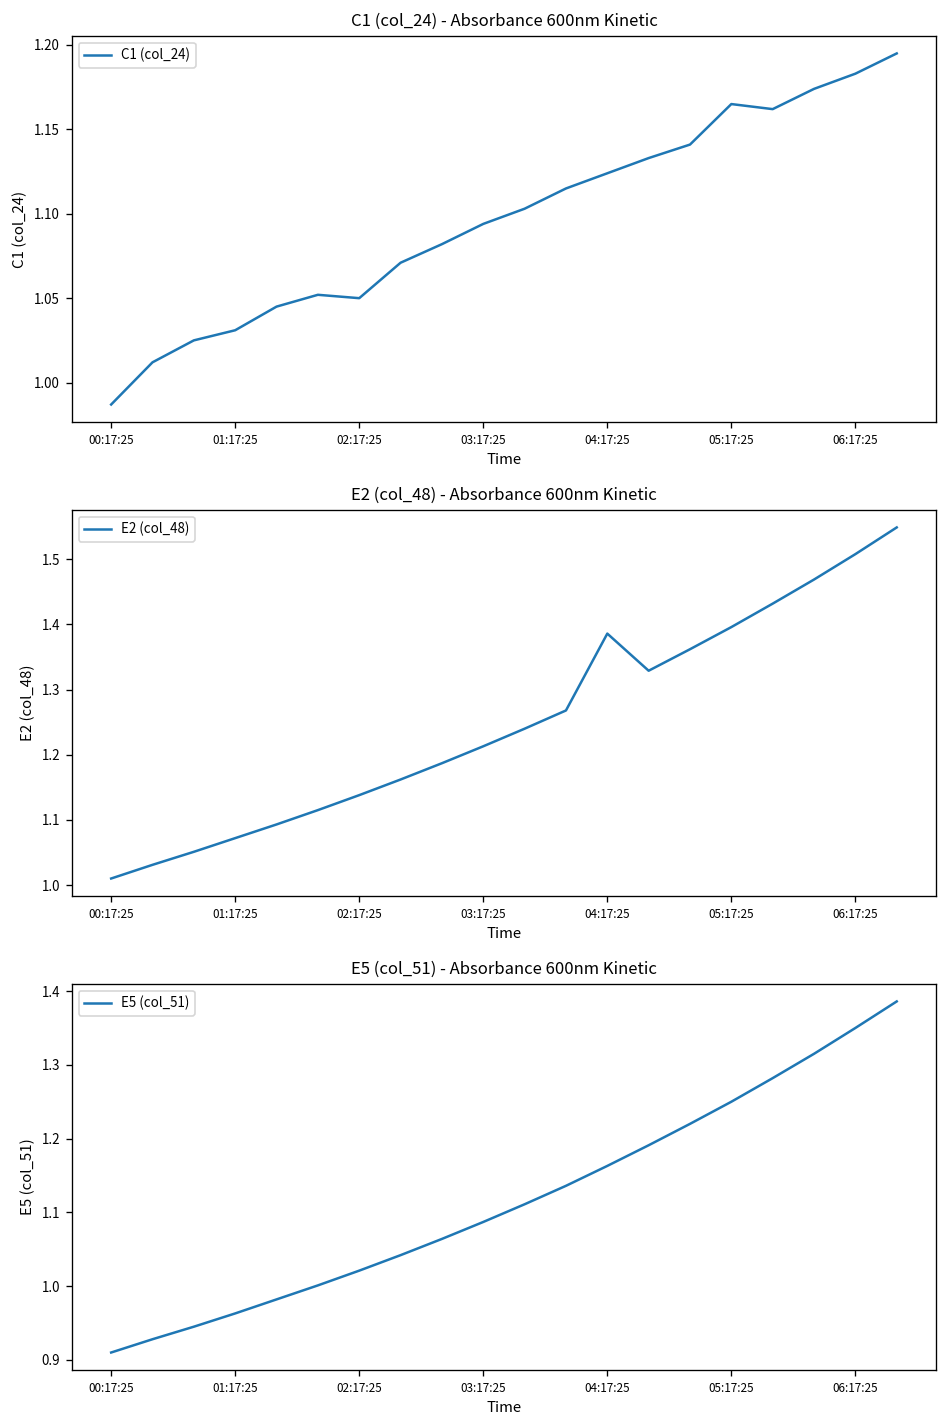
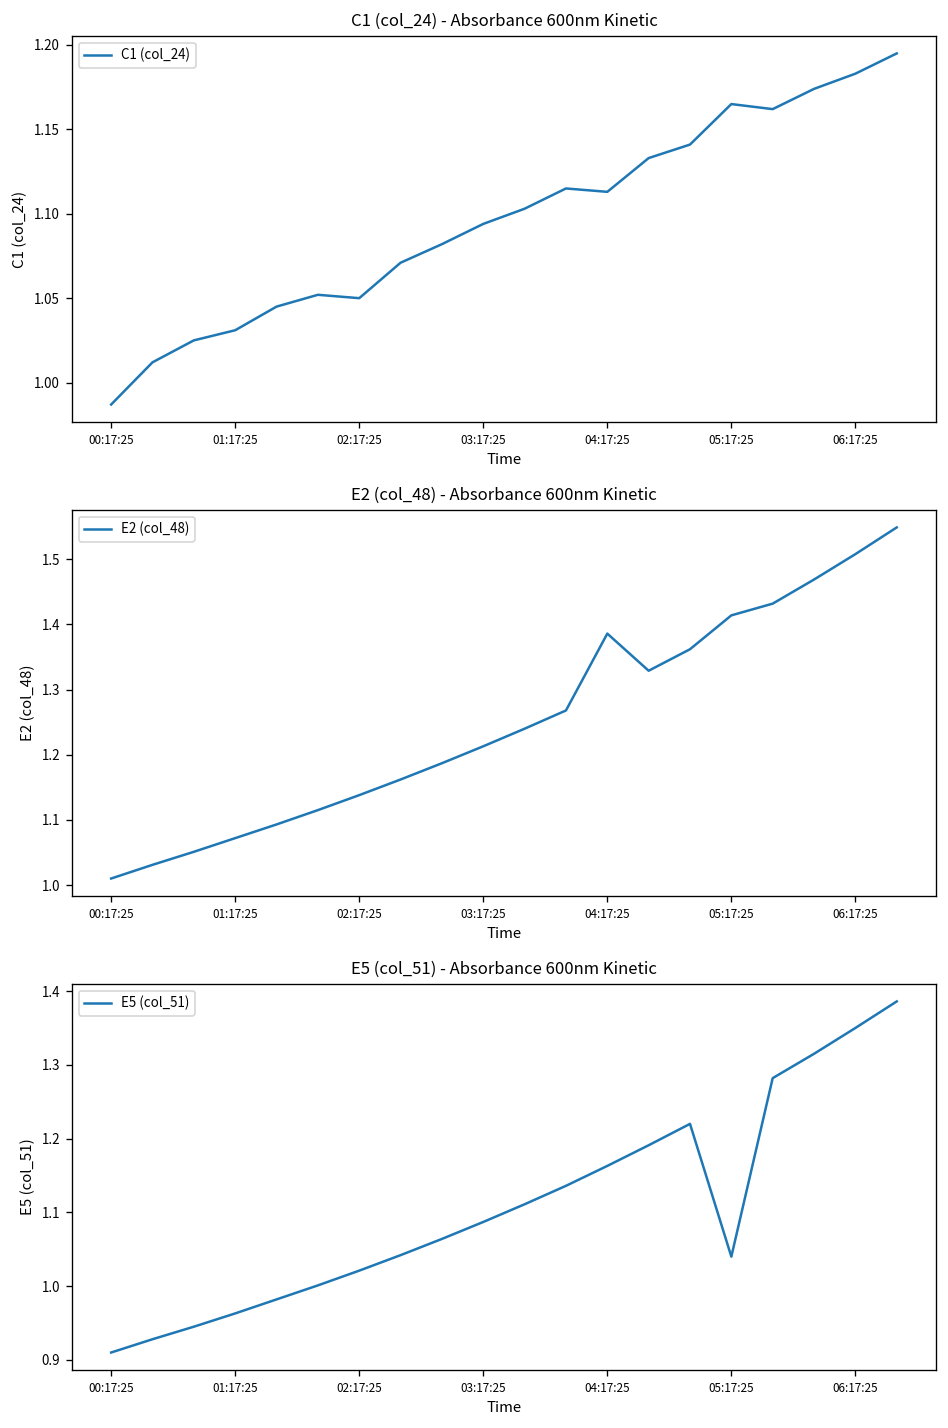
C1 (col_24) - Absorbance 600nm Kinetic, 04:17:25: 1.124 -> 1.113
E2 (col_48) - Absorbance 600nm Kinetic, 05:17:25: 1.40 -> 1.41
E5 (col_51) - Absorbance 600nm Kinetic, 05:17:25: 1.25 -> 1.04
